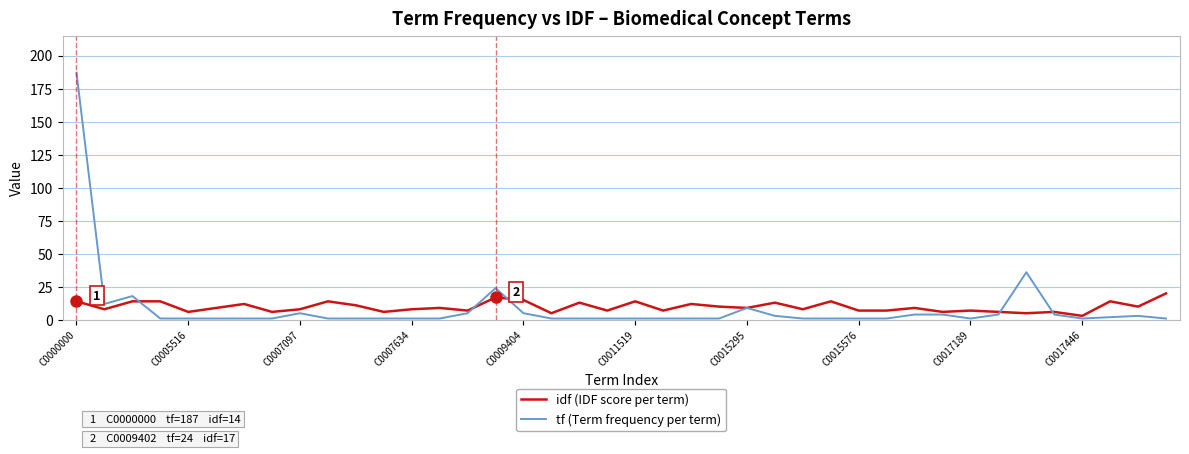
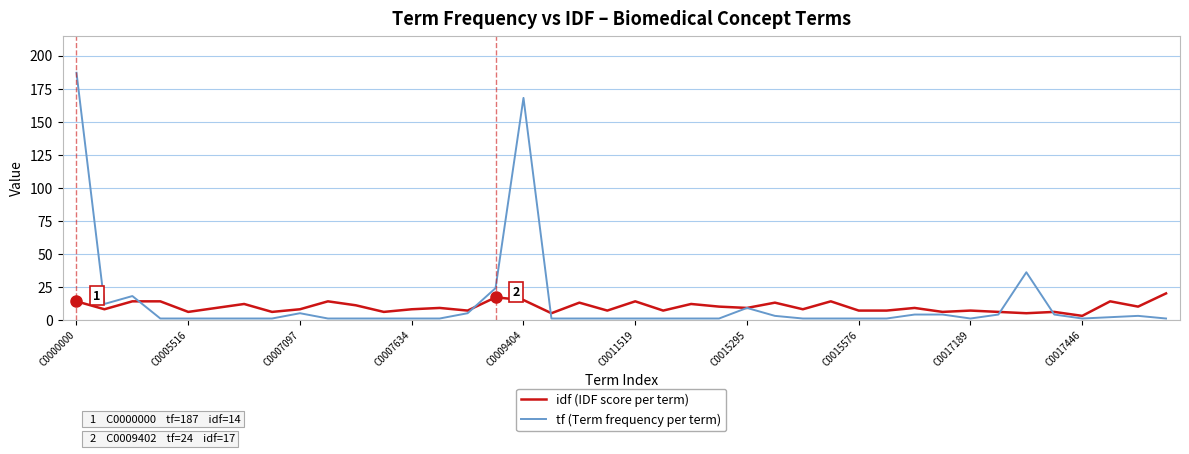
tf (Term frequency per term), C0009404: 5 -> 168
